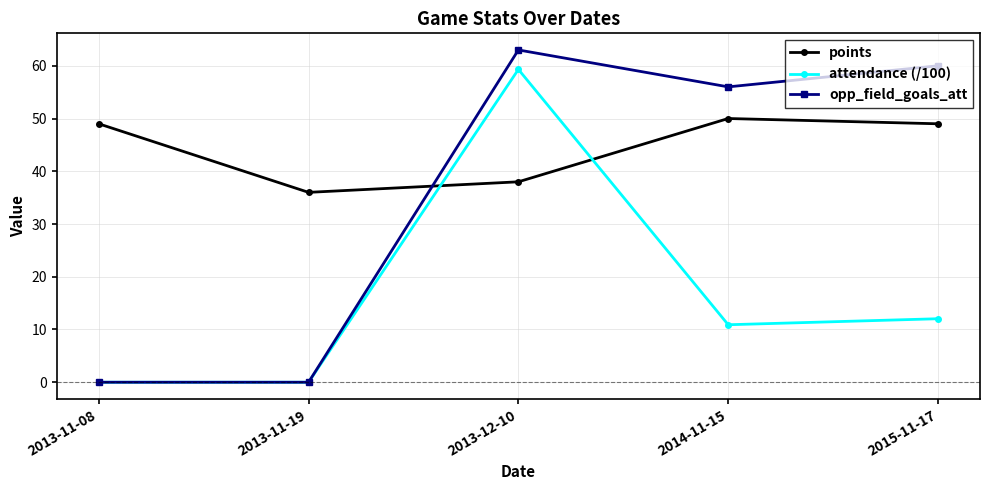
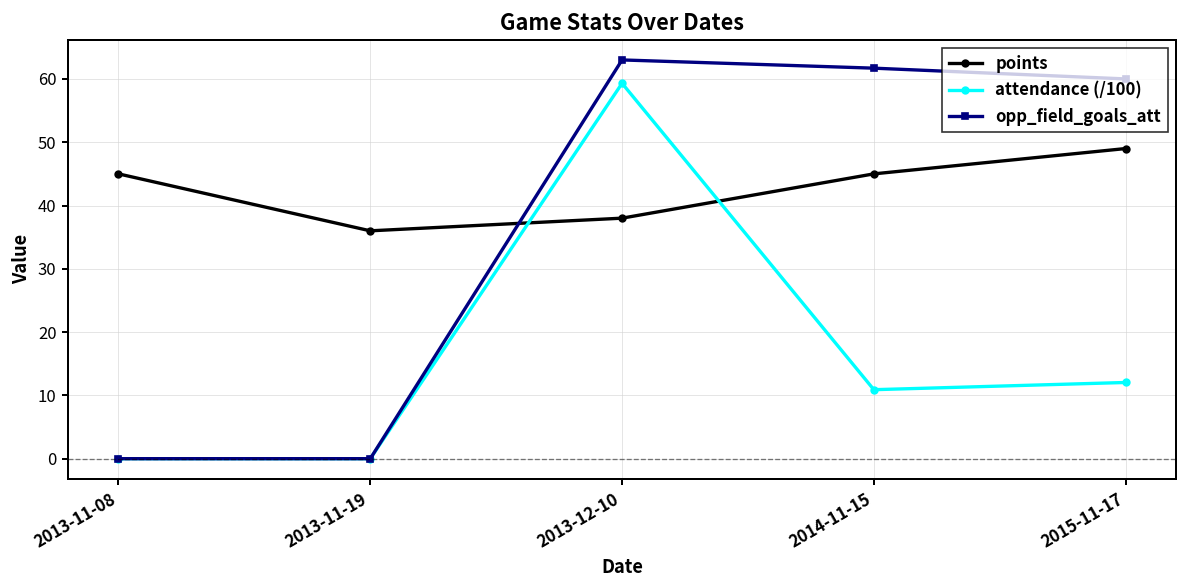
points, 2013-11-08: 49 -> 45
points, 2014-11-15: 50 -> 45
opp_field_goals_att, 2014-11-15: 56 -> 62
